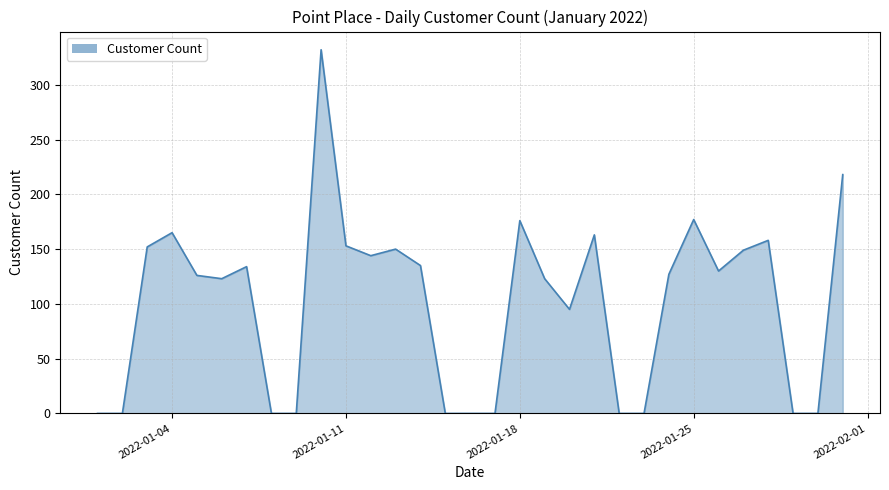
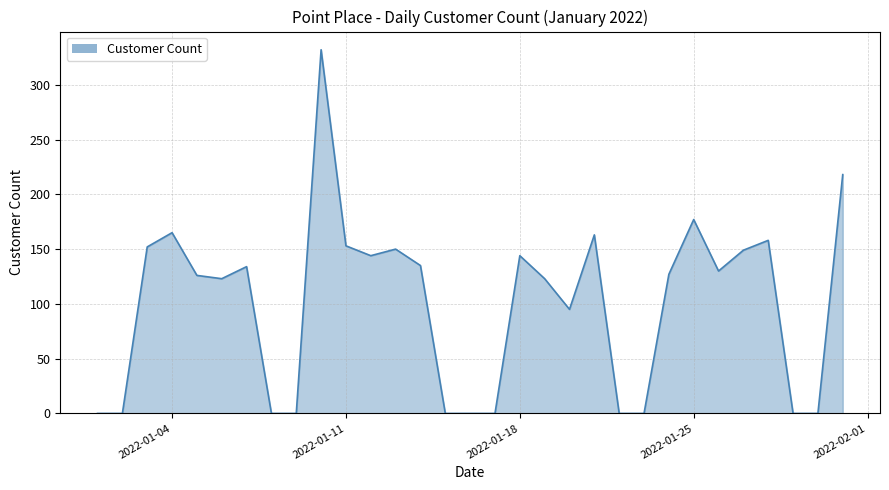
2022-01-18: 176 -> 144
